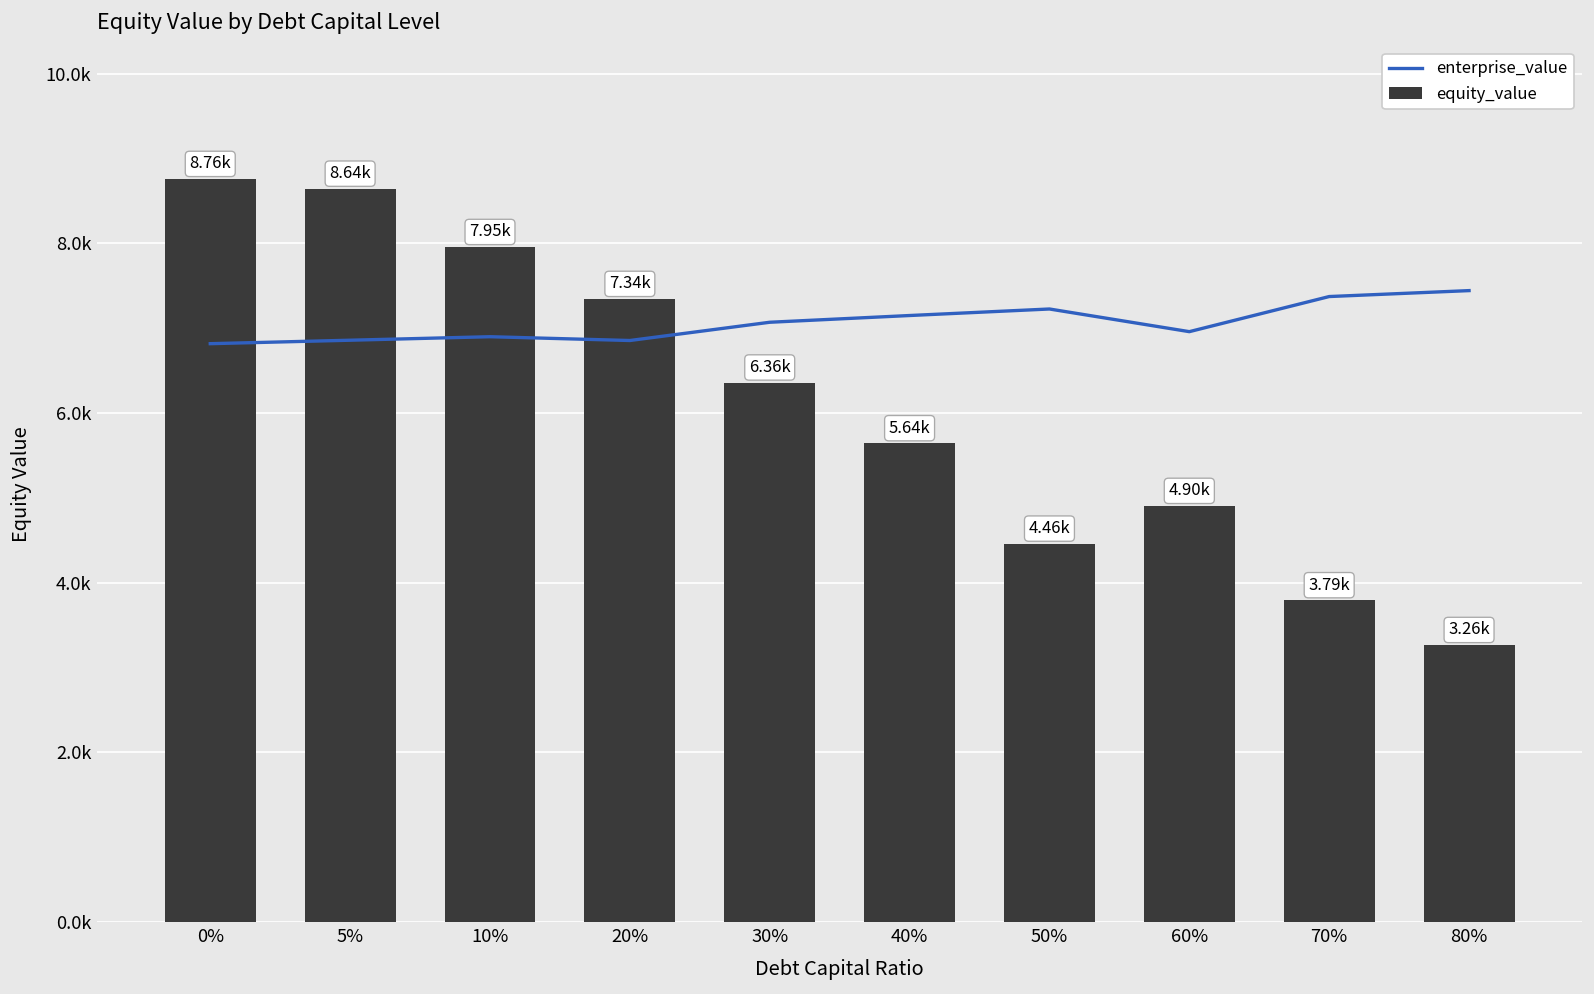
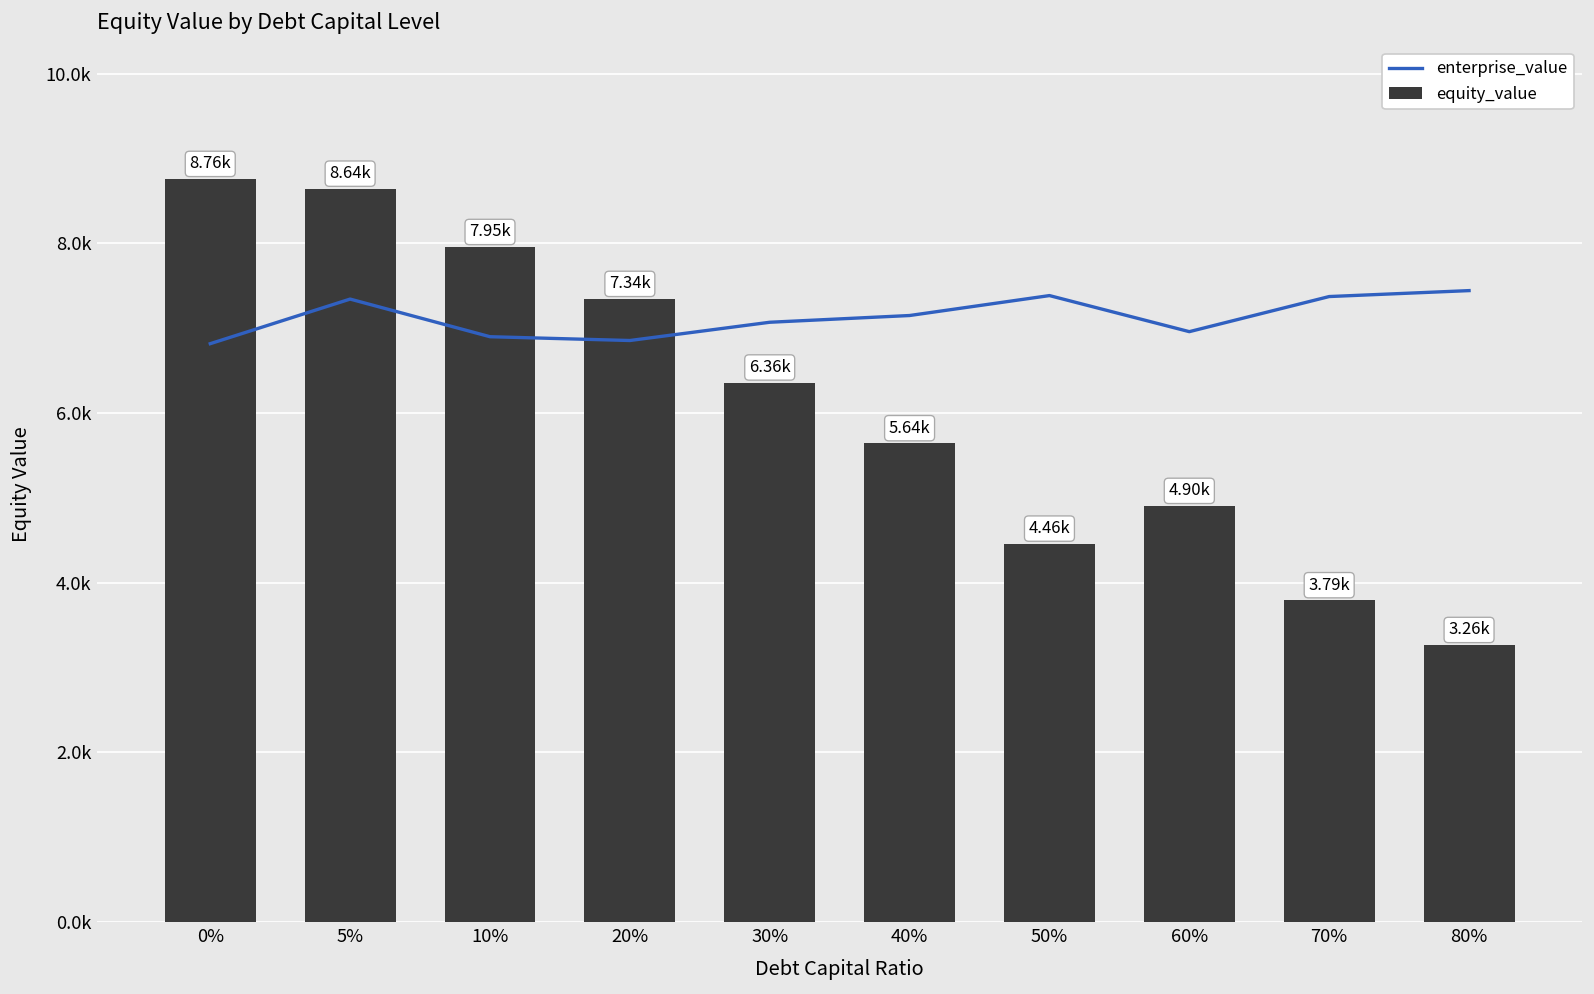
enterprise_value, 5%: 6900 -> 7300
enterprise_value, 50%: 7200 -> 7400
